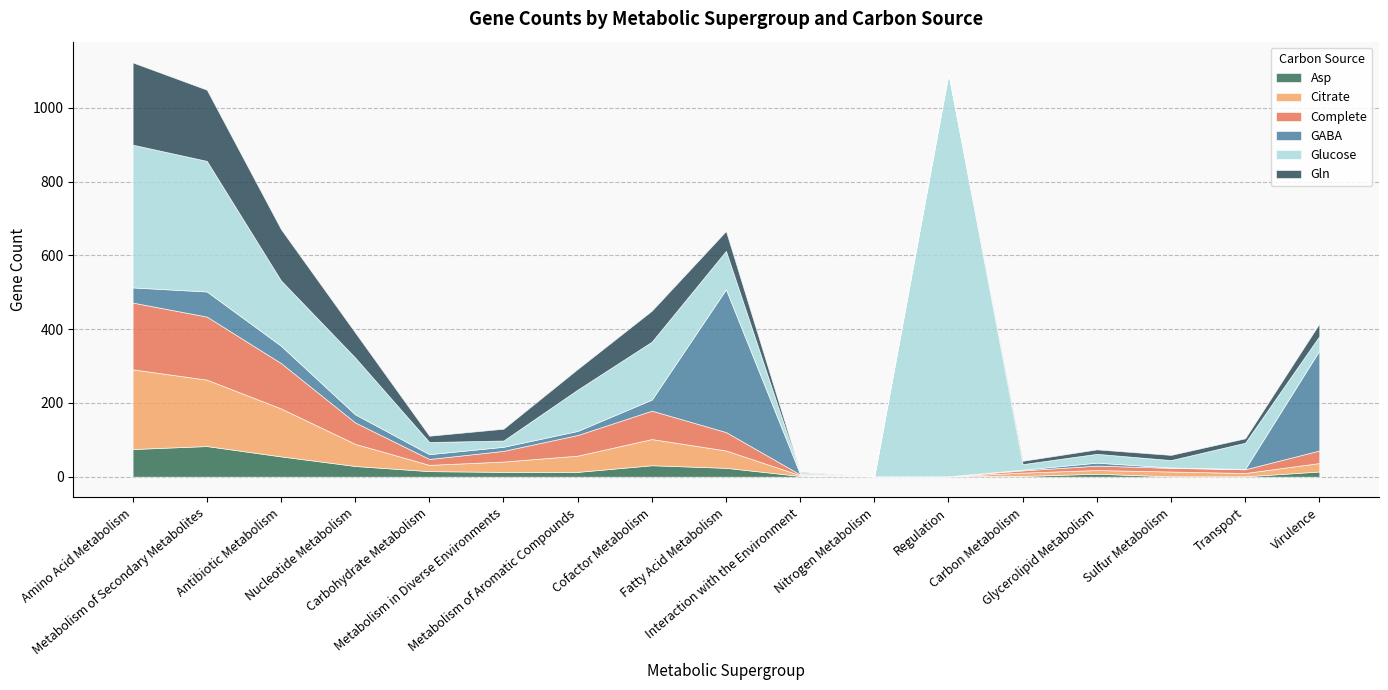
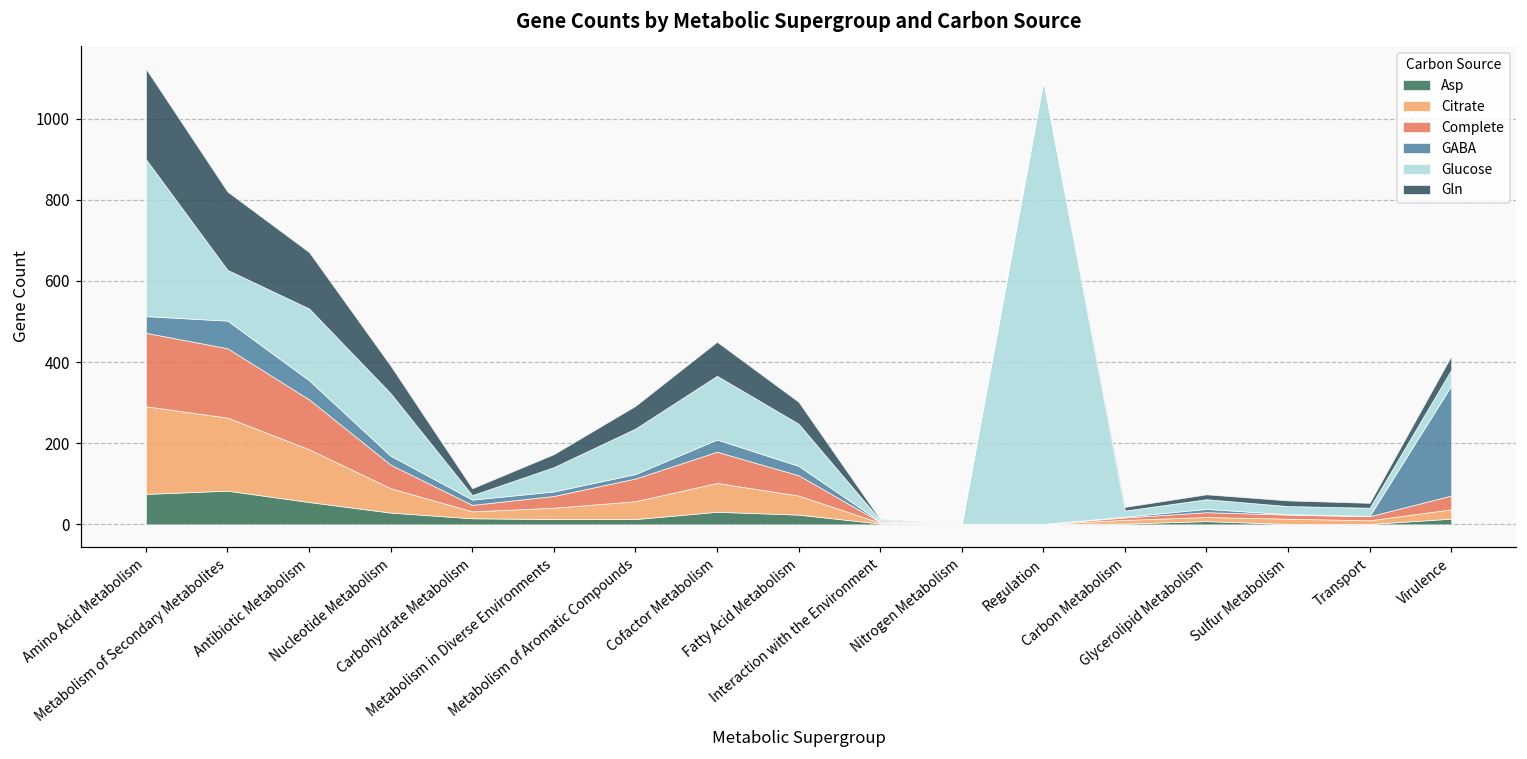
Glucose, Metabolism of Secondary Metabolites: 350 -> 130
Glucose, Carbohydrate Metabolism: 30 -> 10
Glucose, Metabolism in Diverse Environments: 20 -> 60
GABA, Fatty Acid Metabolism: 390 -> 20
Glucose, Transport: 70 -> 20
